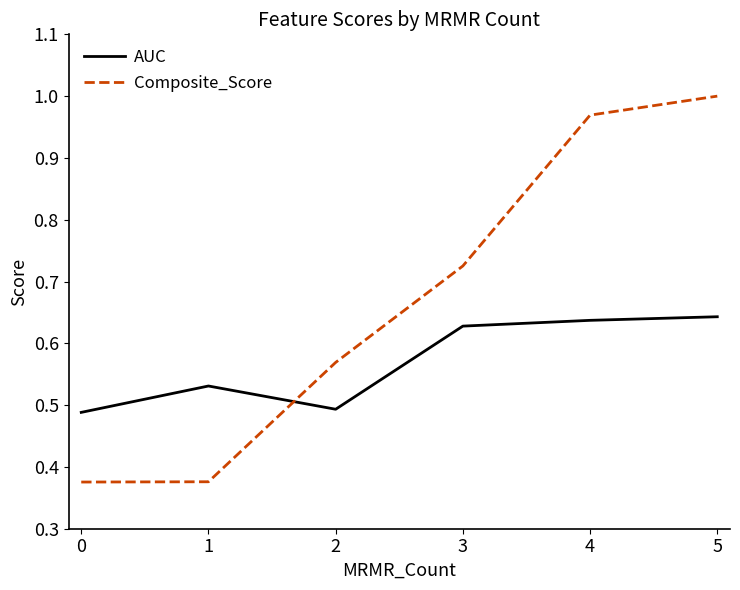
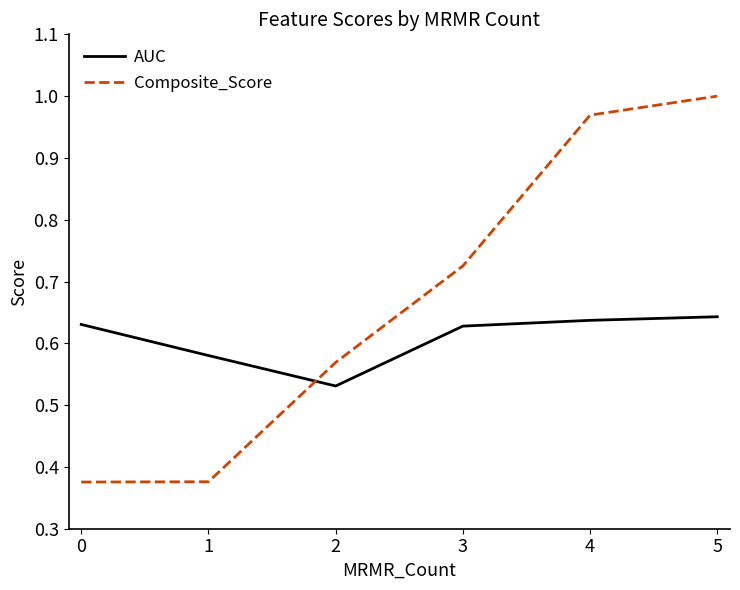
AUC, 0: 0.49 -> 0.63
AUC, 1: 0.53 -> 0.58
AUC, 2: 0.49 -> 0.53
